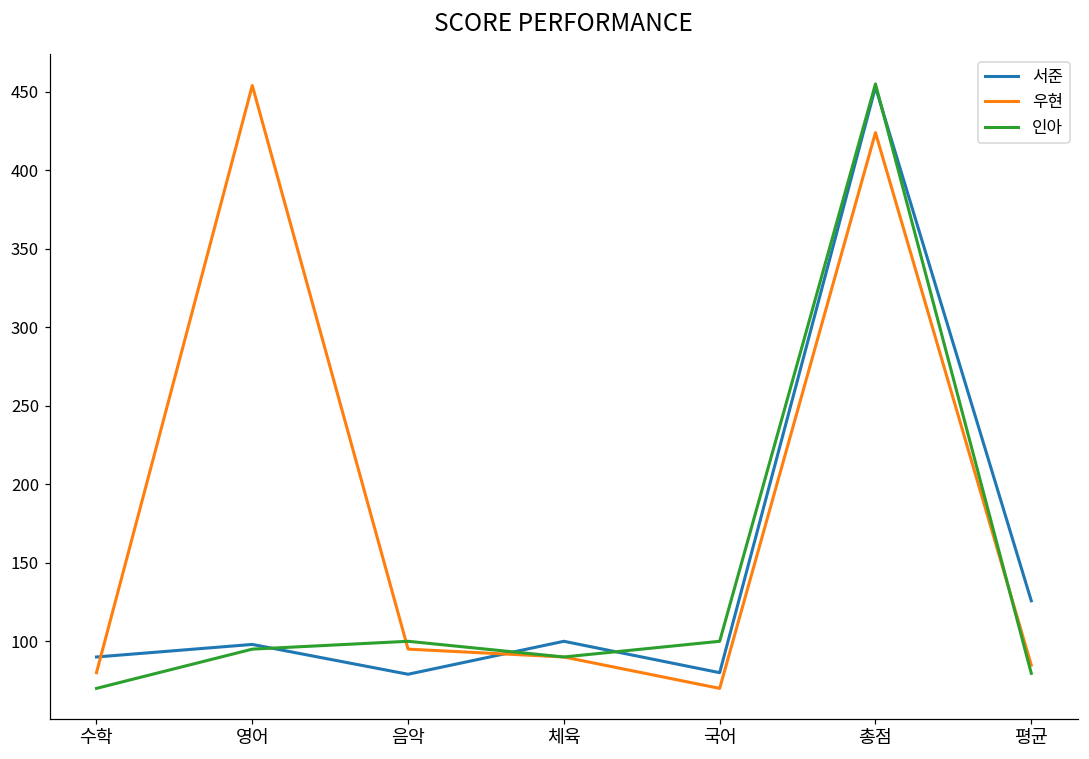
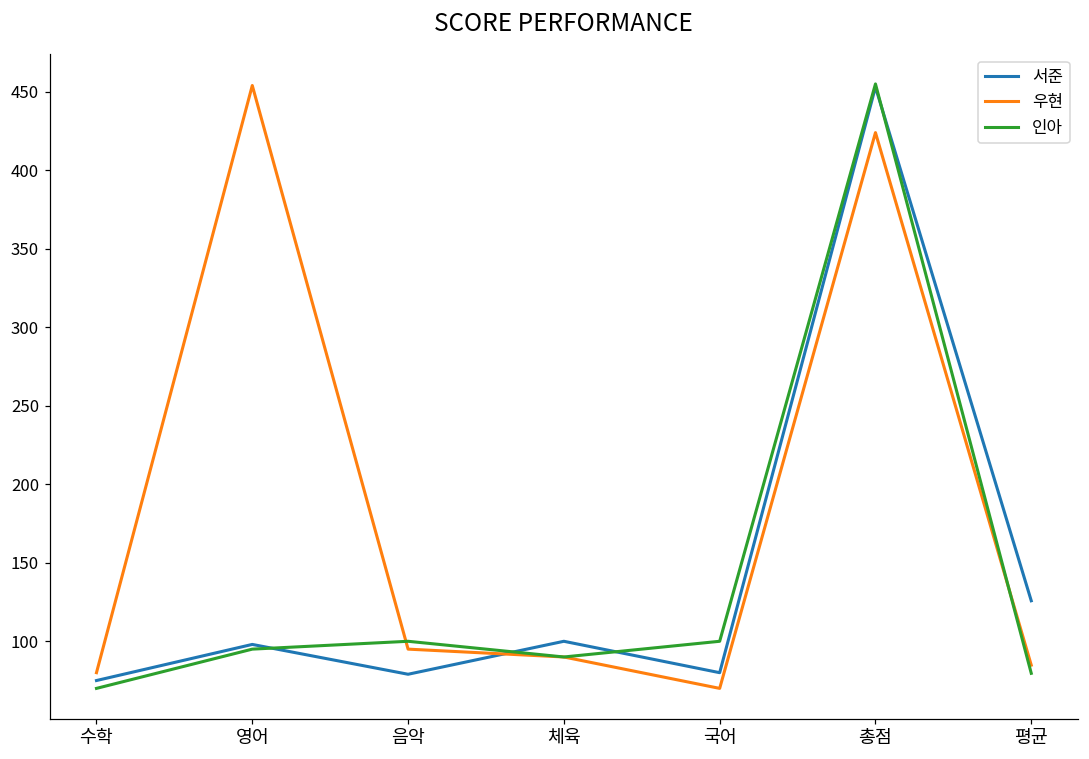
서준, 수학: 90 -> 75
